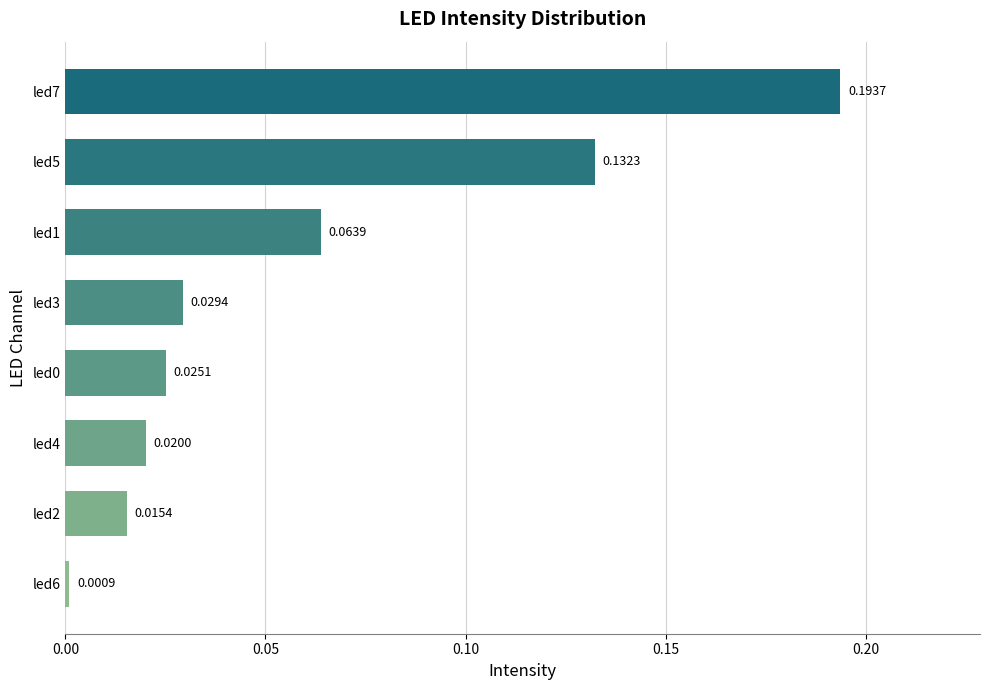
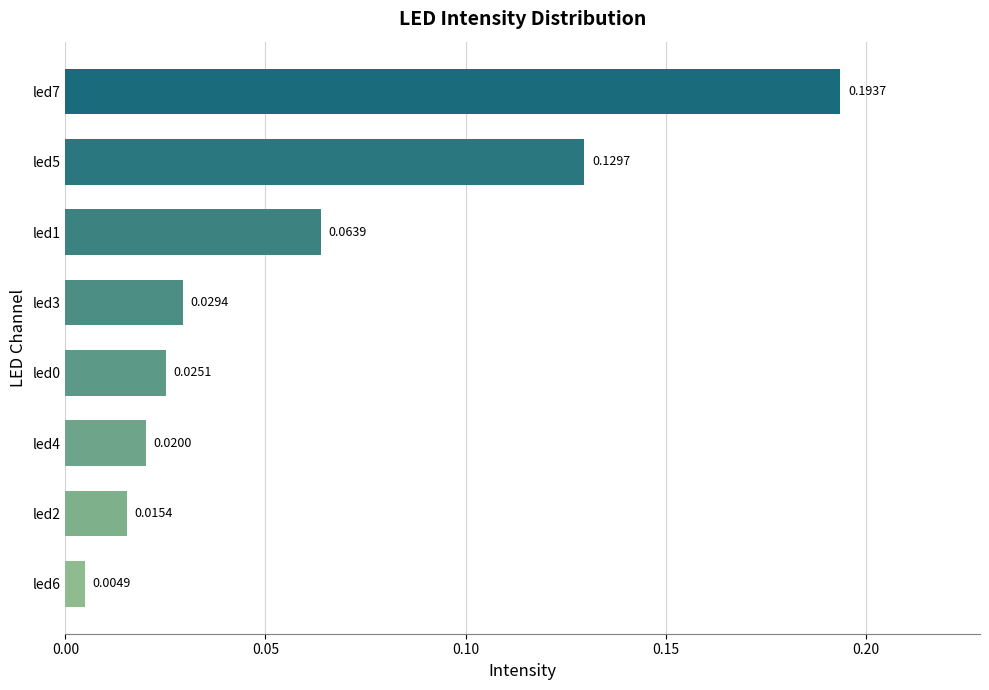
led5: 0.1323 -> 0.1297
led6: 0.0009 -> 0.0049
